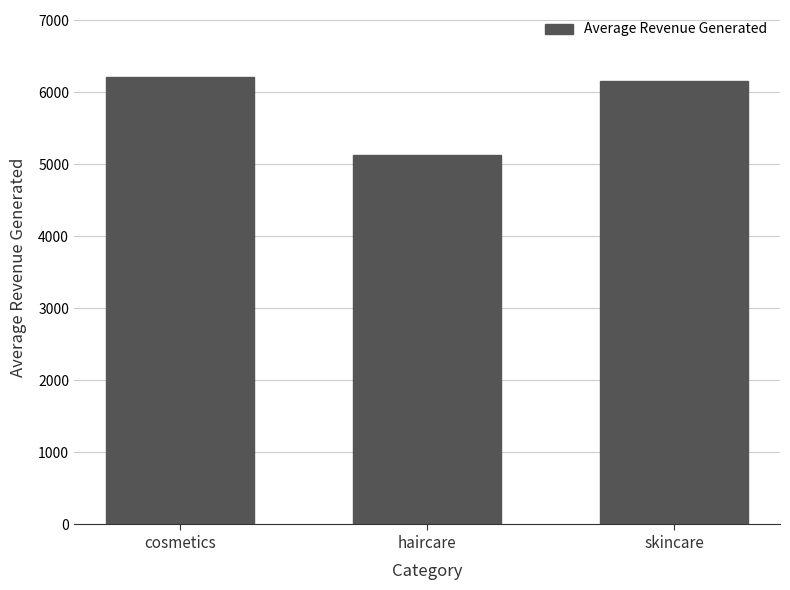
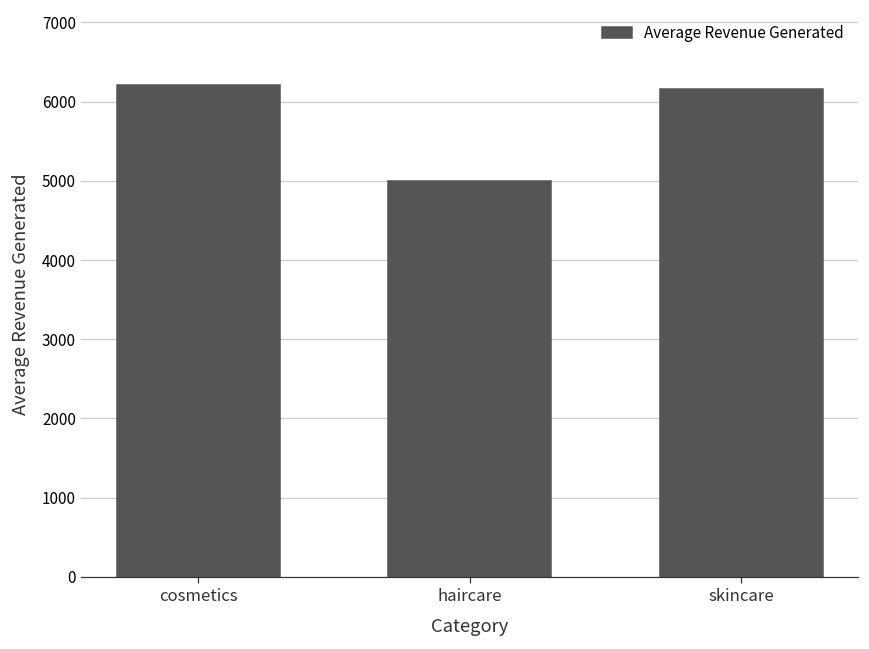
haircare: 5100 -> 5000
